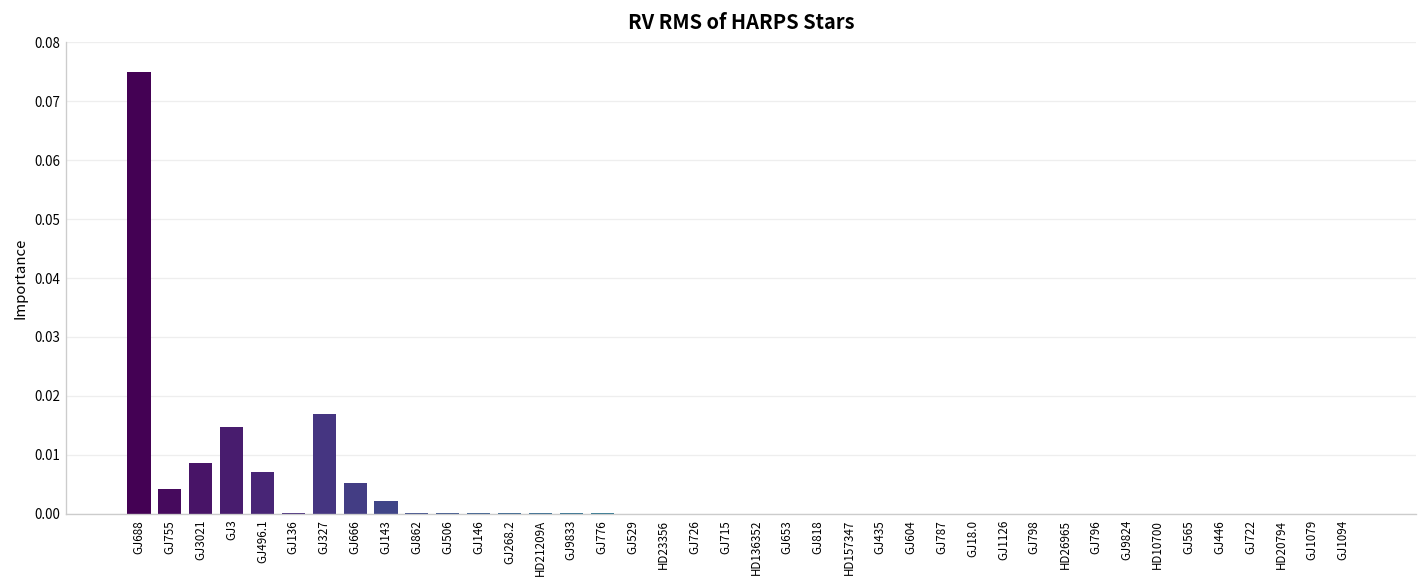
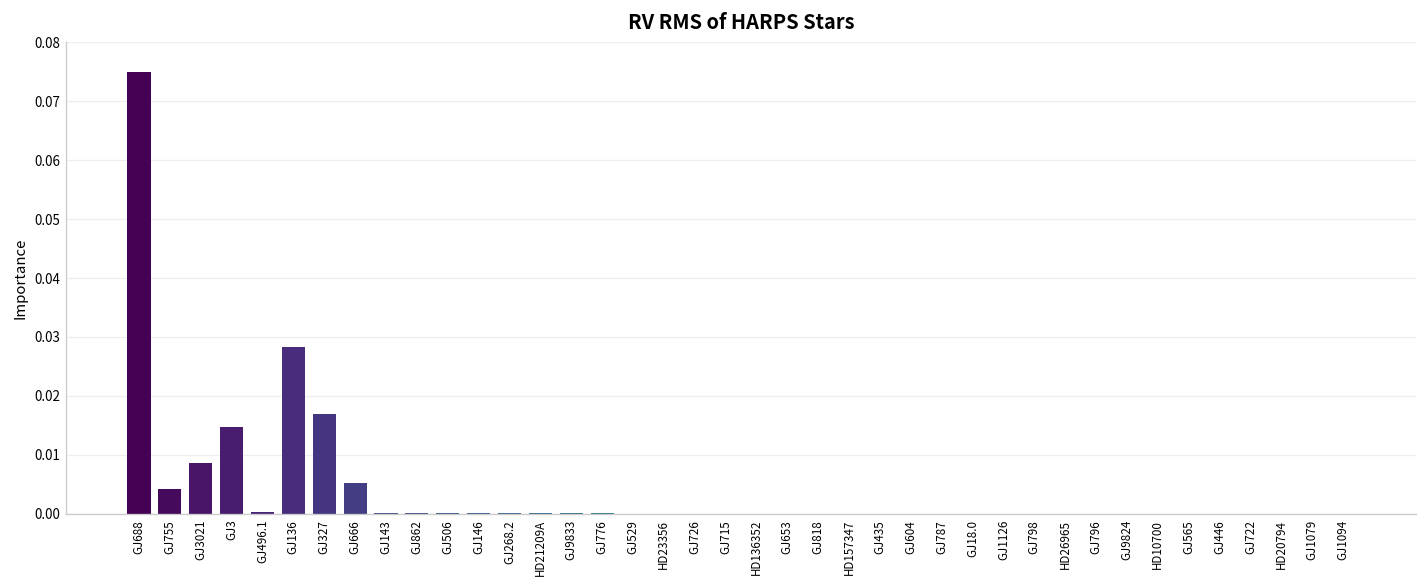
GJ496.1: 0.007 -> 0.000
GJ136: 0.000 -> 0.028
GJ143: 0.002 -> 0.000
